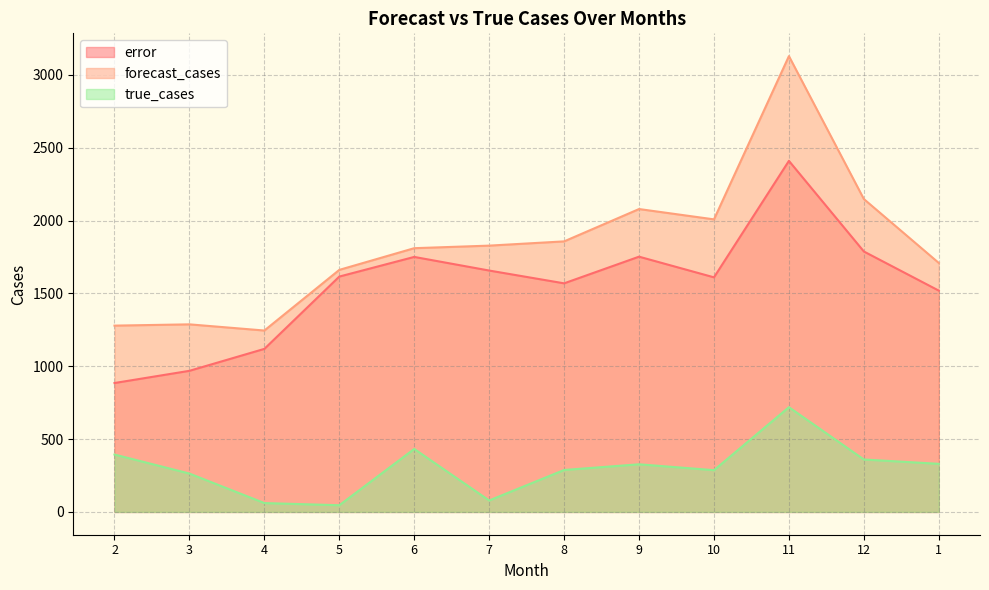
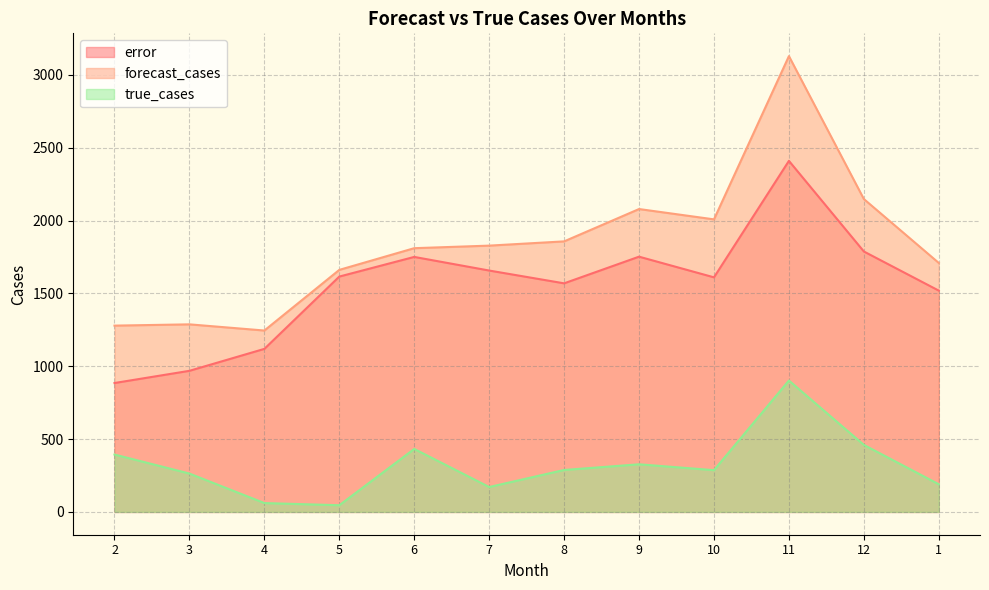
true_cases, 7: 80 -> 170
true_cases, 11: 720 -> 900
true_cases, 12: 360 -> 460
true_cases, 1: 330 -> 190
